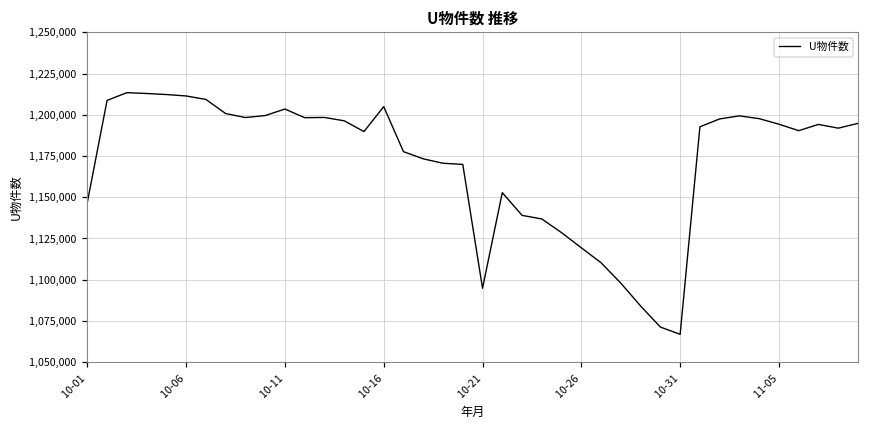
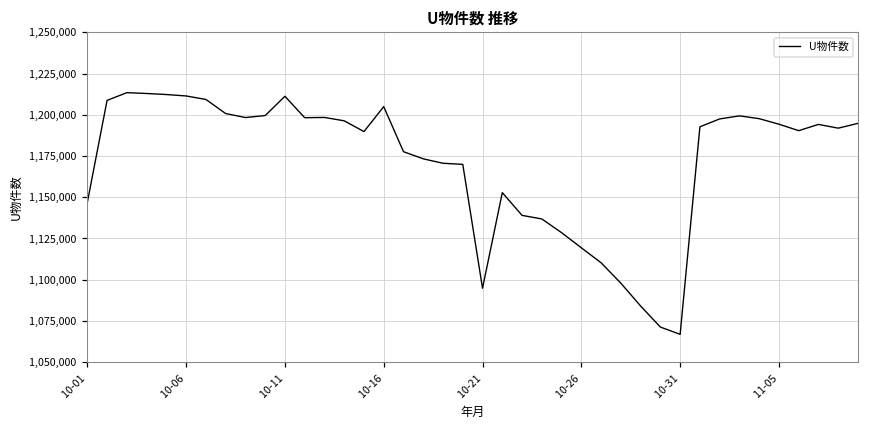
10-11: 1,203,000 -> 1,211,000
